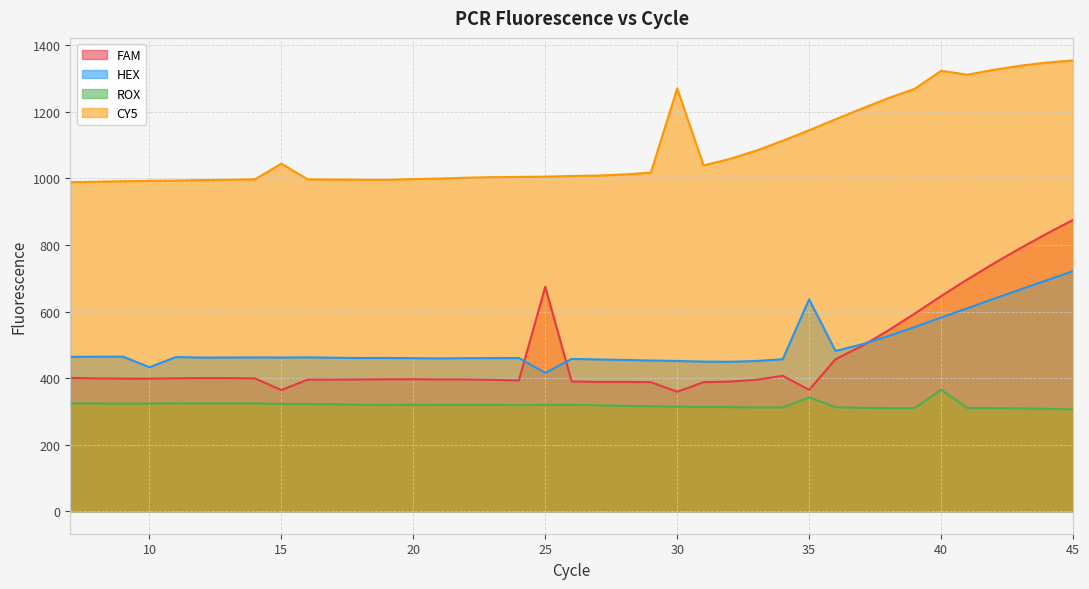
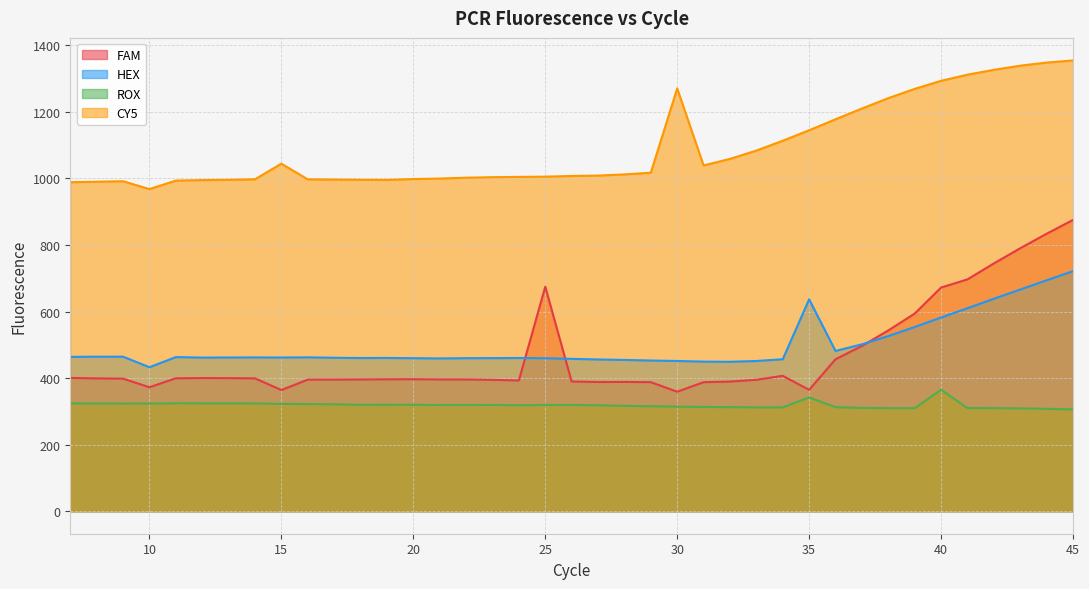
FAM, 10: 400 -> 370
CY5, 10: 990 -> 970
HEX, 25: 420 -> 460
FAM, 40: 650 -> 670
CY5, 40: 1320 -> 1290
